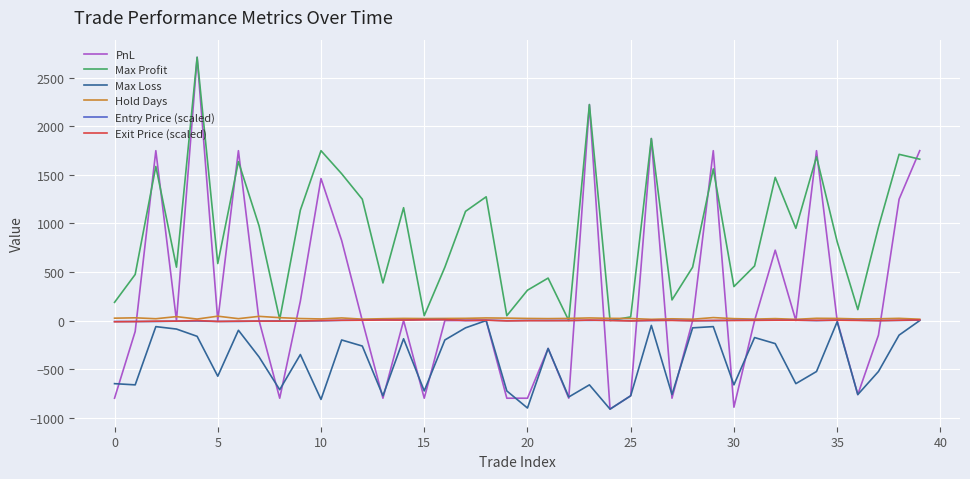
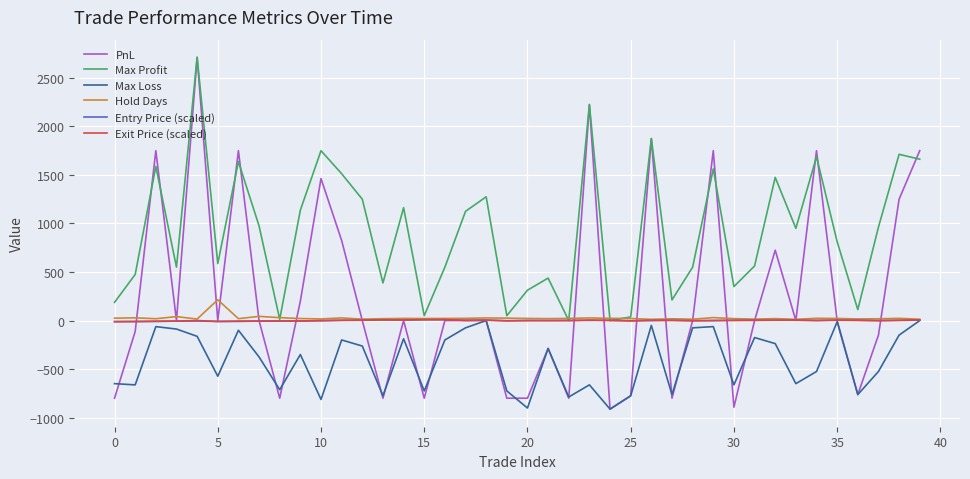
Hold Days, 5: 0 -> 200
